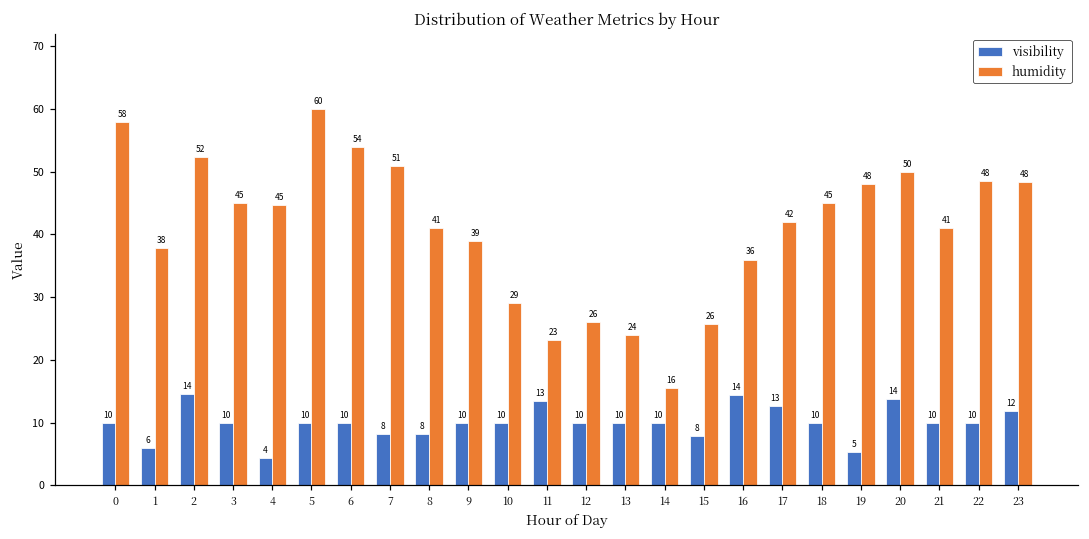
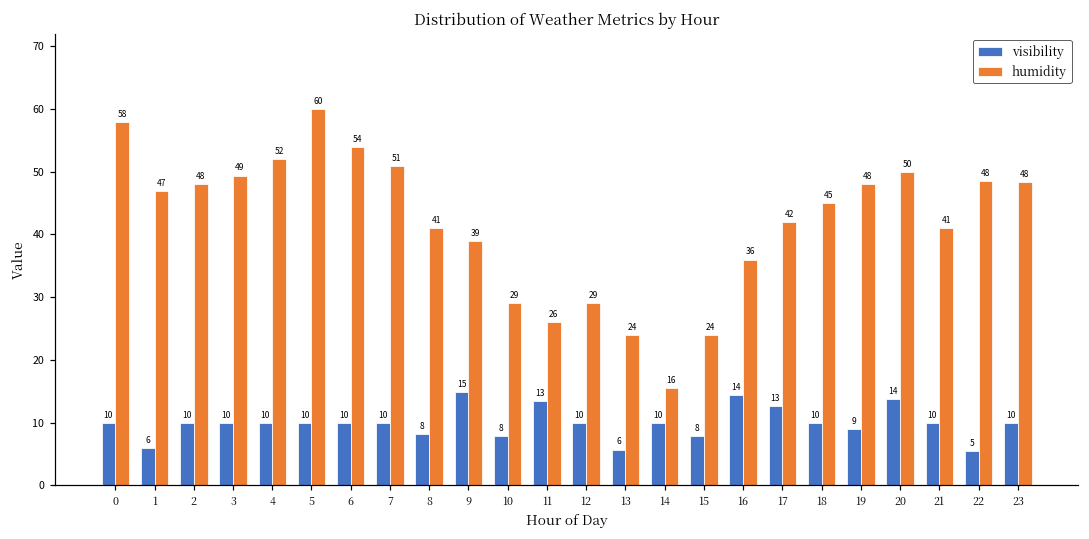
humidity, 1: 38 -> 47
visibility, 2: 14 -> 10
humidity, 2: 52 -> 48
humidity, 3: 45 -> 49
visibility, 4: 4 -> 10
humidity, 4: 45 -> 52
visibility, 7: 8 -> 10
visibility, 9: 10 -> 15
visibility, 10: 10 -> 8
humidity, 11: 23 -> 26
humidity, 12: 26 -> 29
visibility, 13: 10 -> 6
humidity, 15: 26 -> 24
visibility, 19: 5 -> 9
visibility, 22: 10 -> 5
visibility, 23: 12 -> 10
